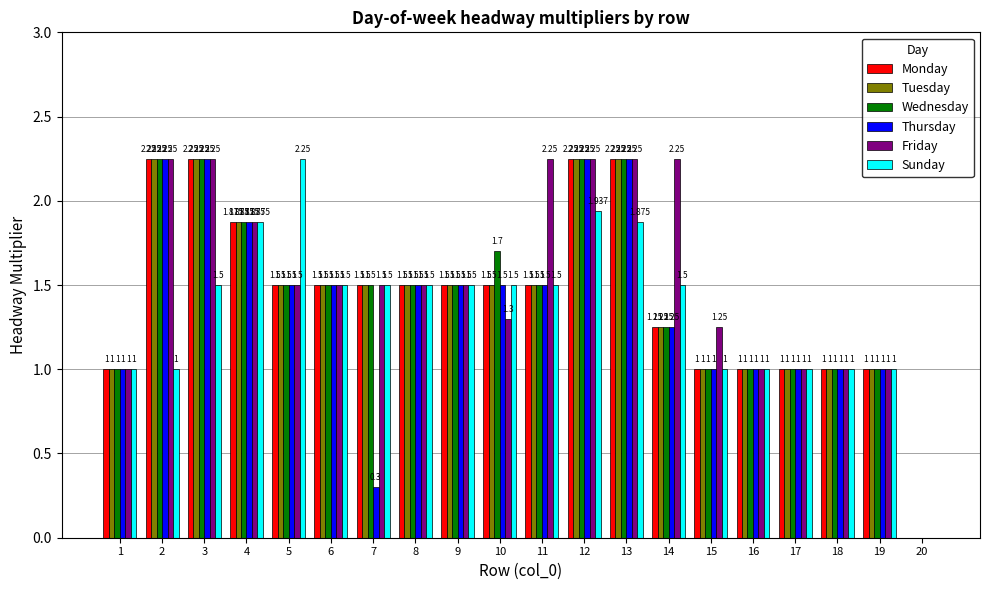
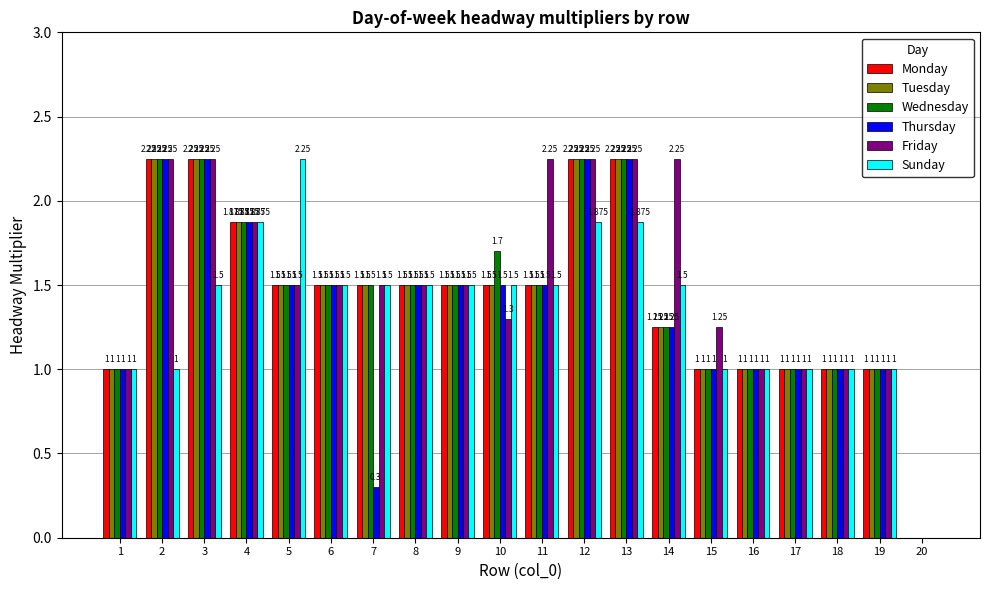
Sunday, 12: 1.937 -> 1.875
